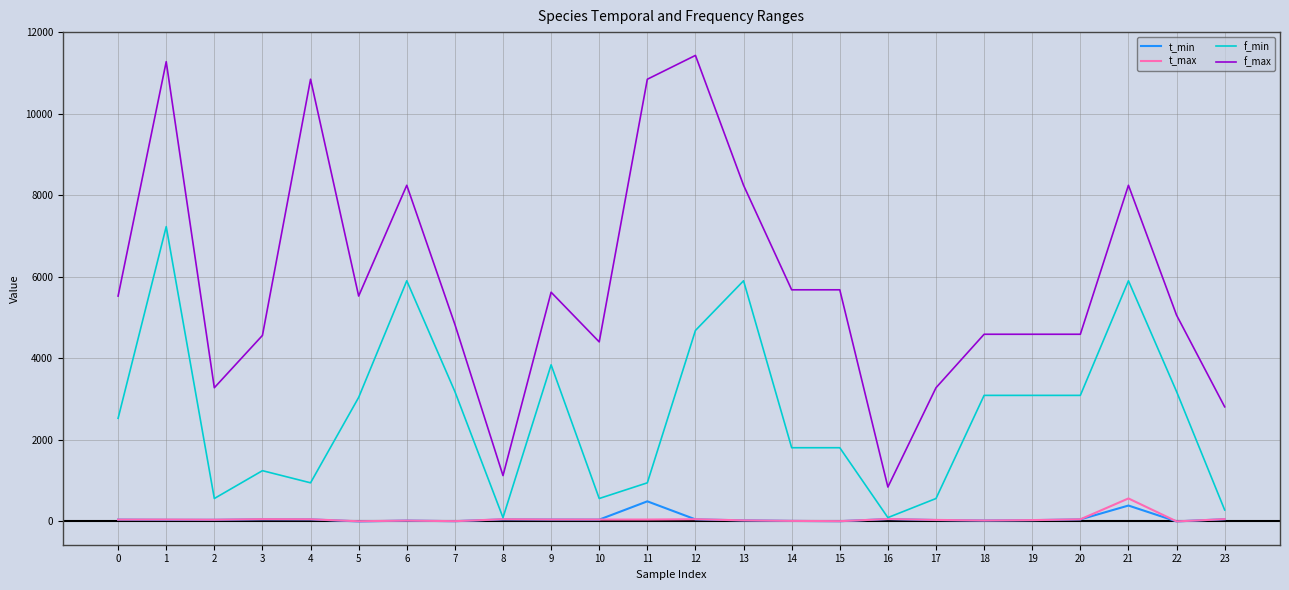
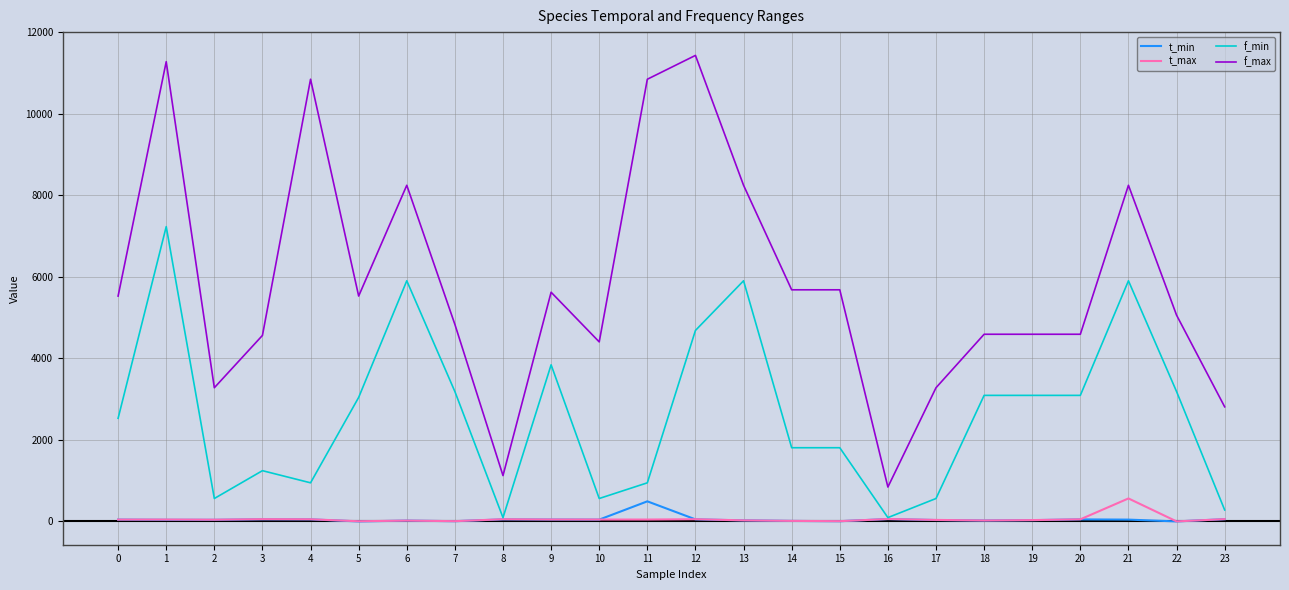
t_min, 21: 400 -> 0
